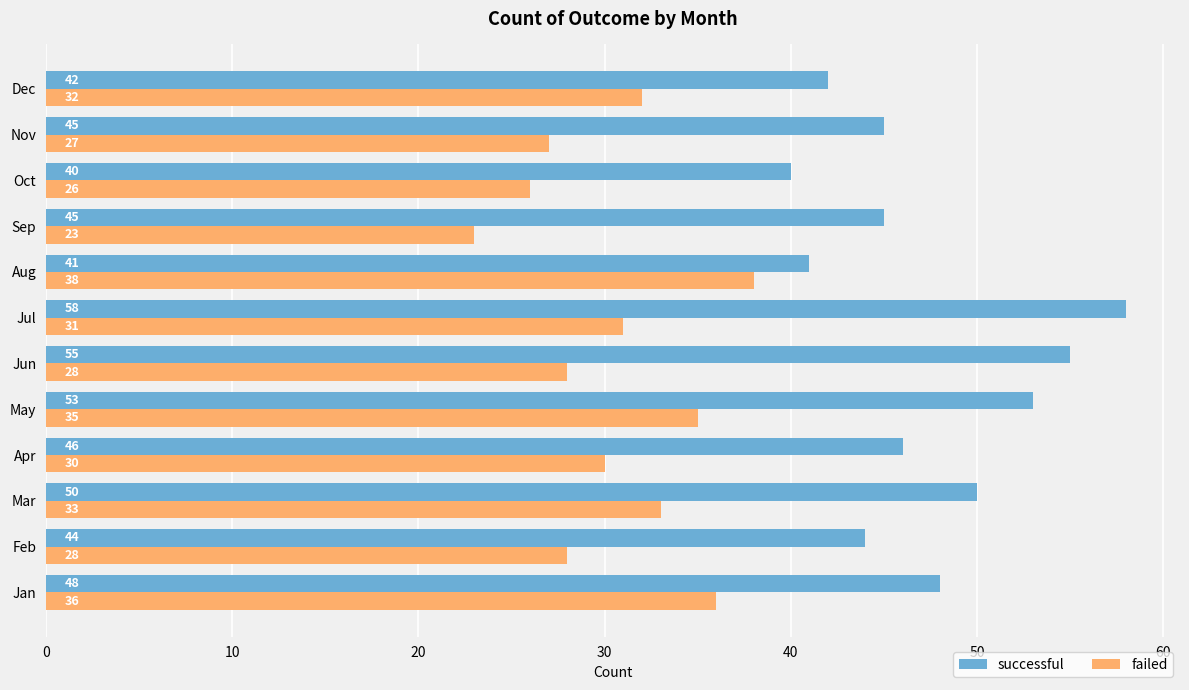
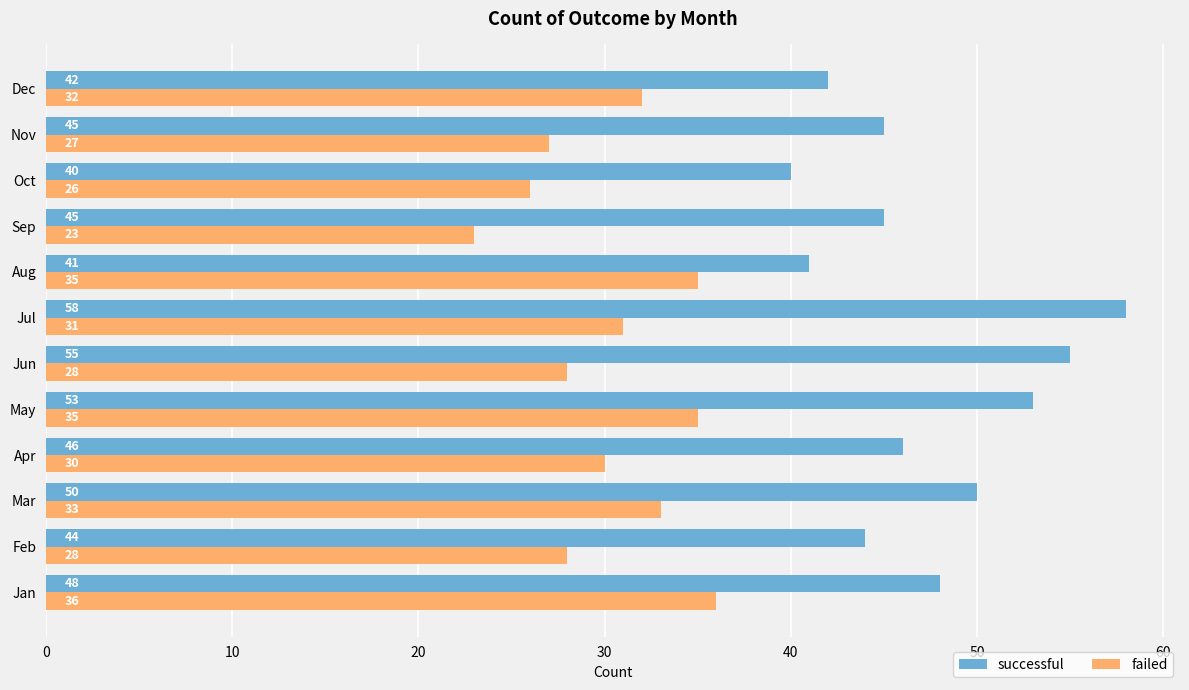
failed, Aug: 38 -> 35
